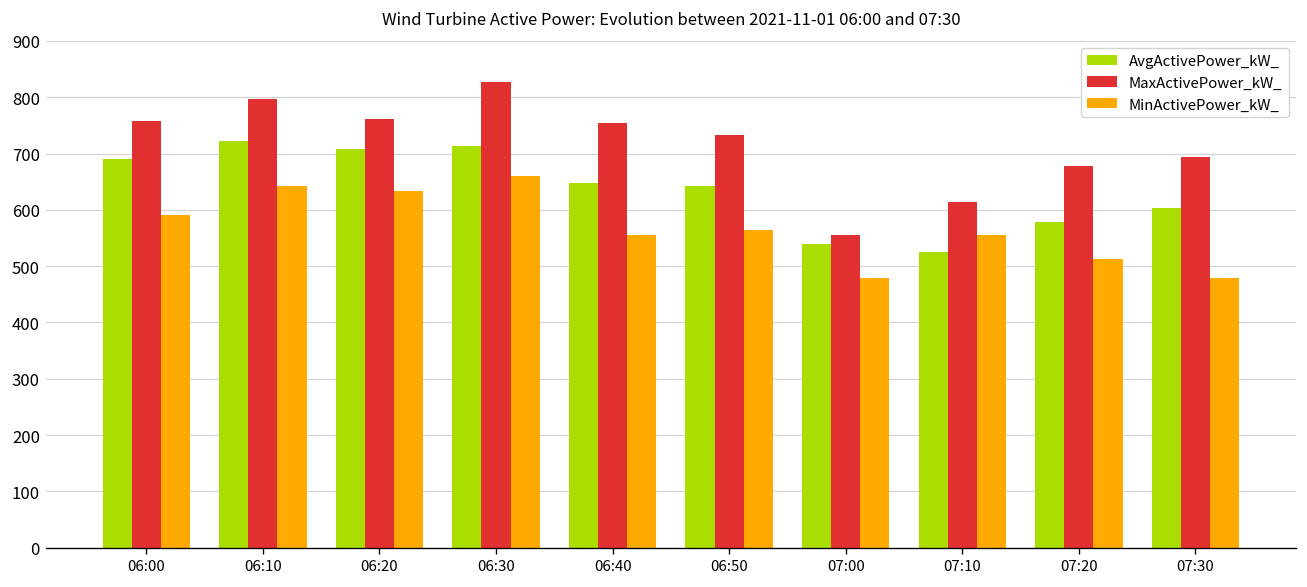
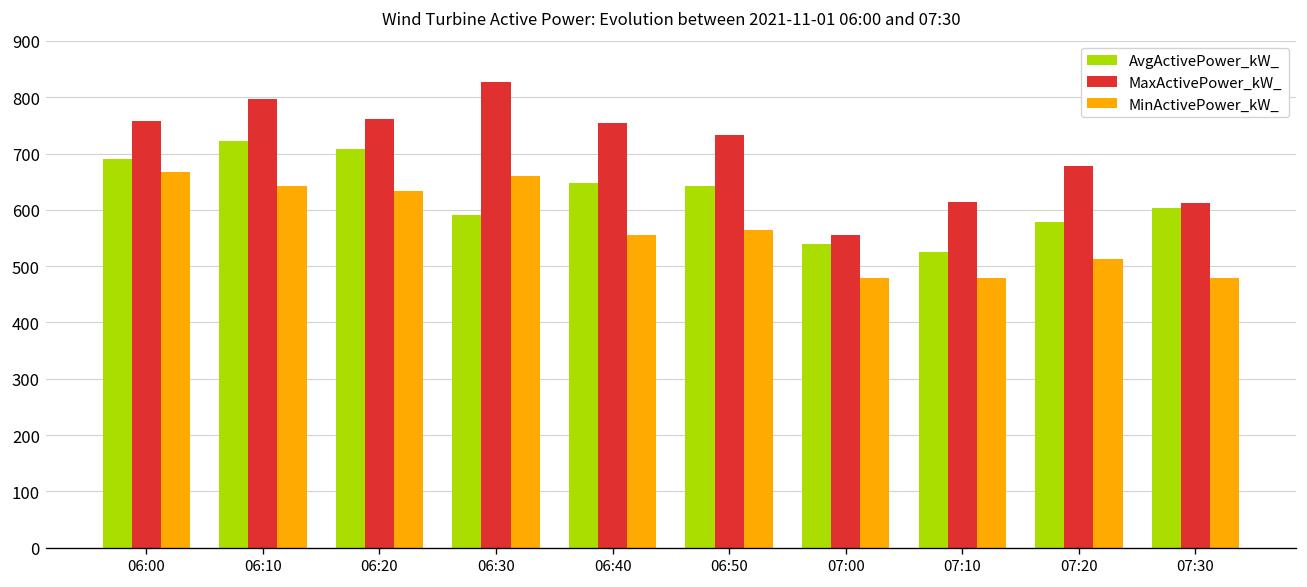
MinActivePower_kW_, 06:00: 590 -> 670
AvgActivePower_kW_, 06:30: 710 -> 590
MinActivePower_kW_, 07:10: 560 -> 480
MaxActivePower_kW_, 07:30: 690 -> 610
